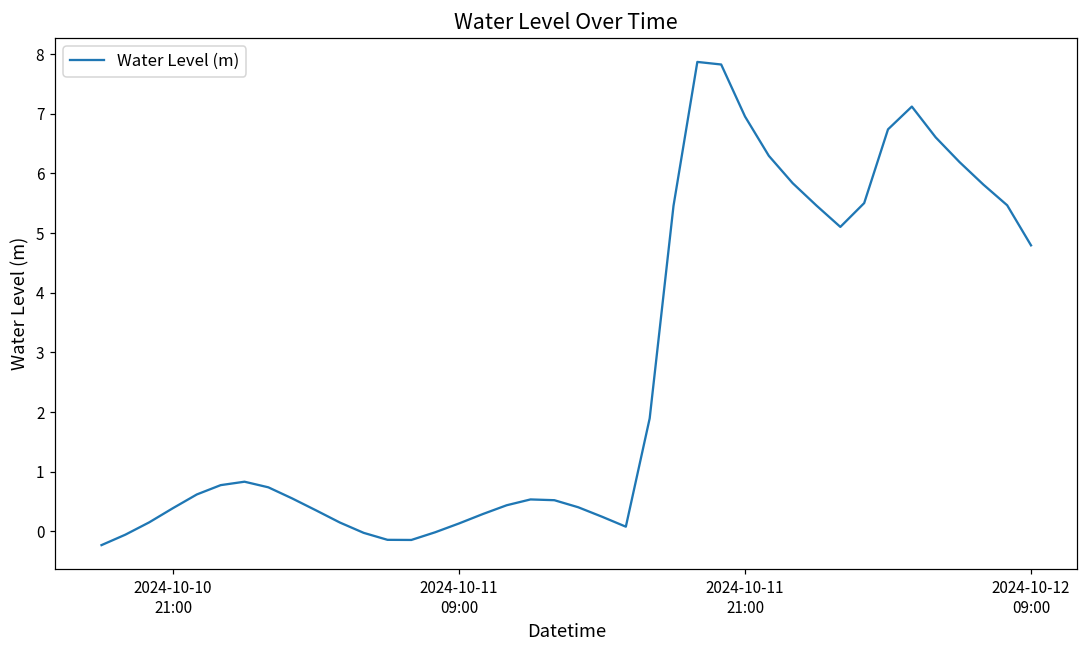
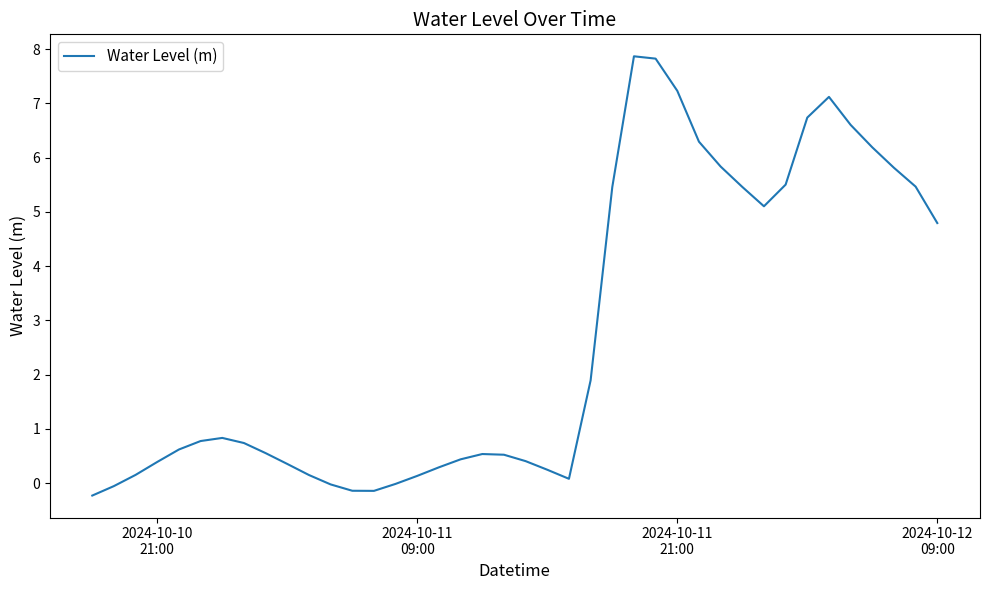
2024-10-11 21:00: 7.0 -> 7.2
